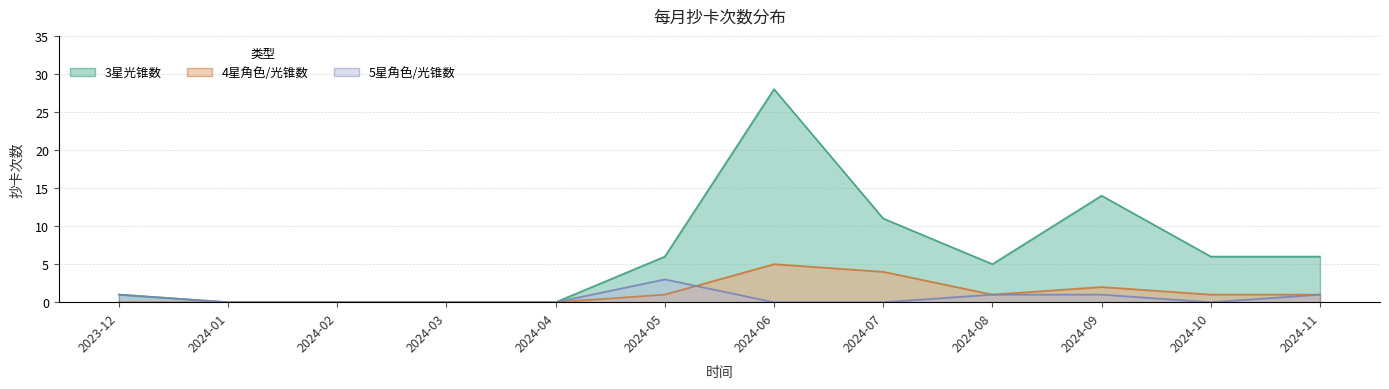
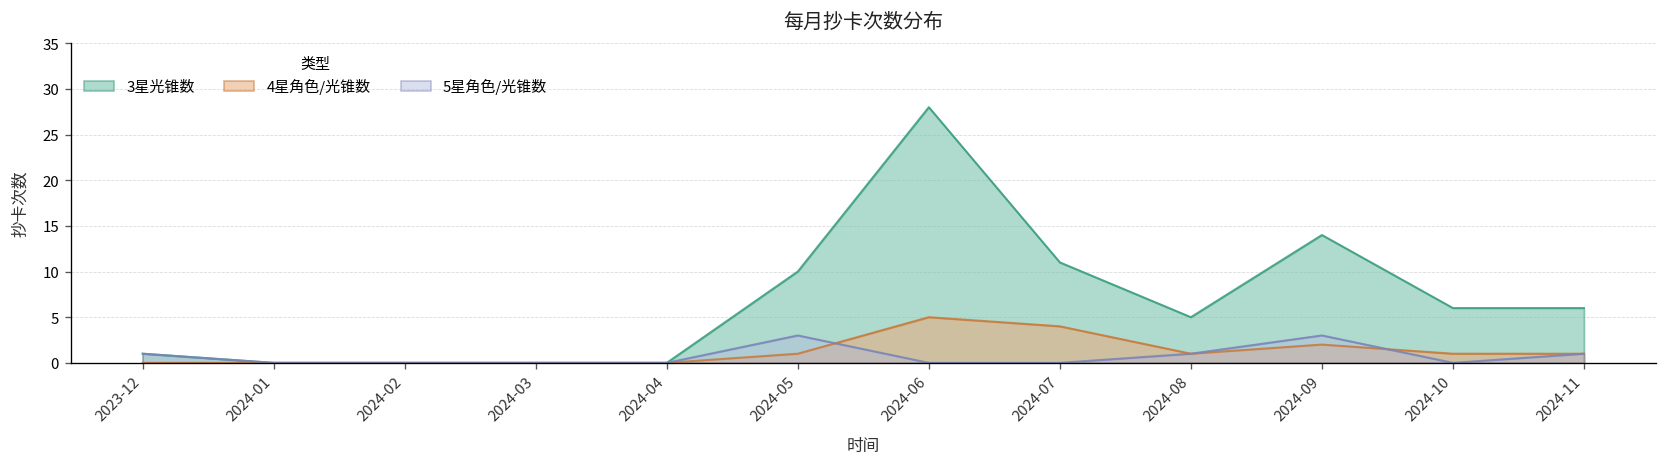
3星光锥数, 2024-05: 6 -> 10
5星角色/光锥数, 2024-09: 1 -> 3
